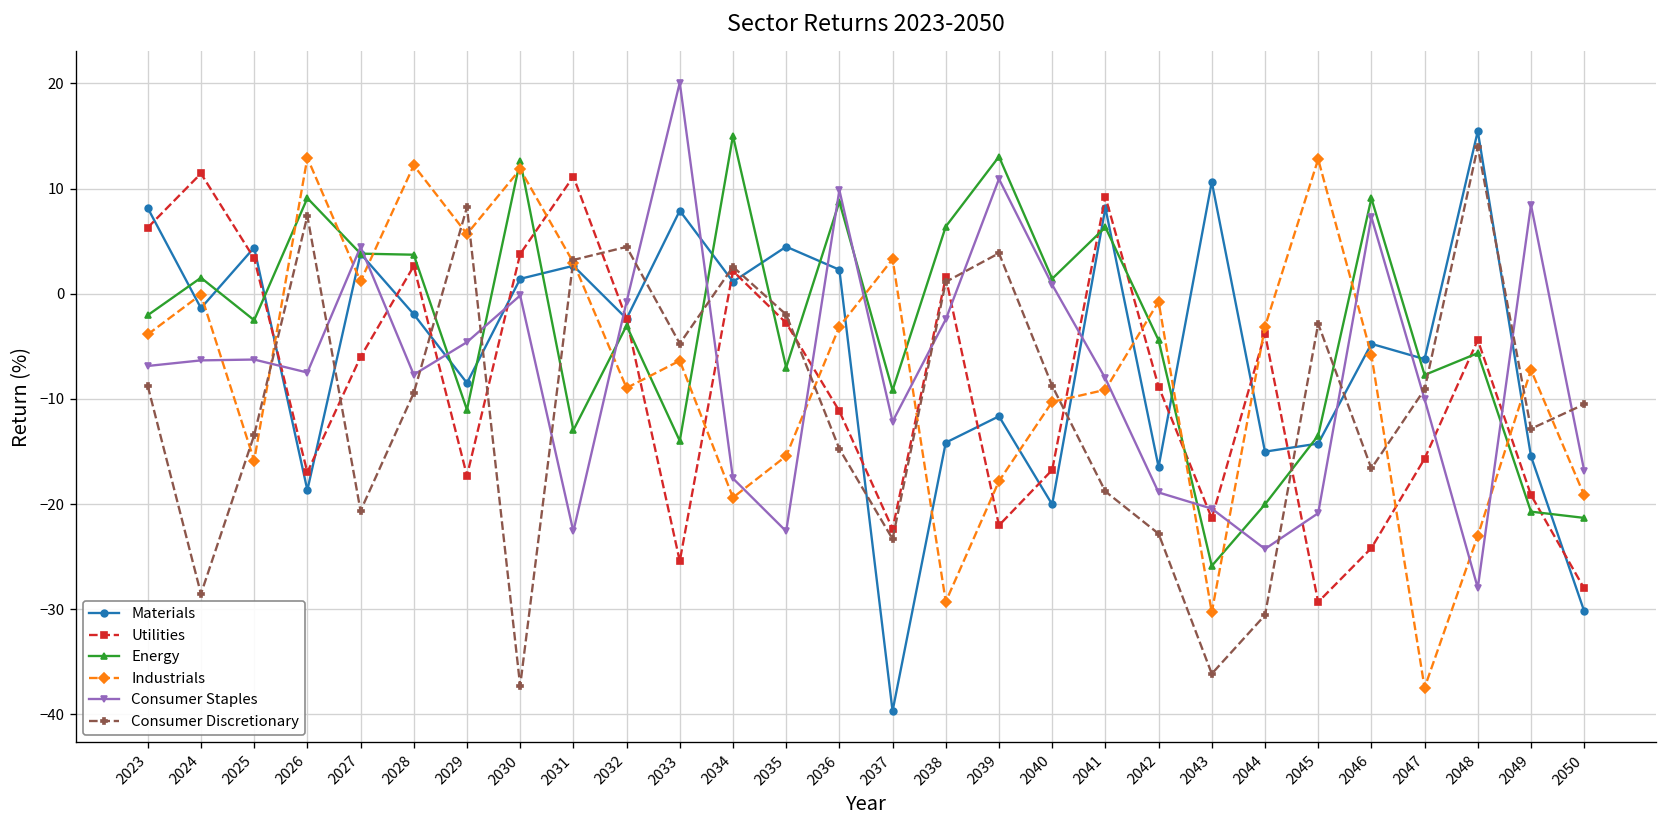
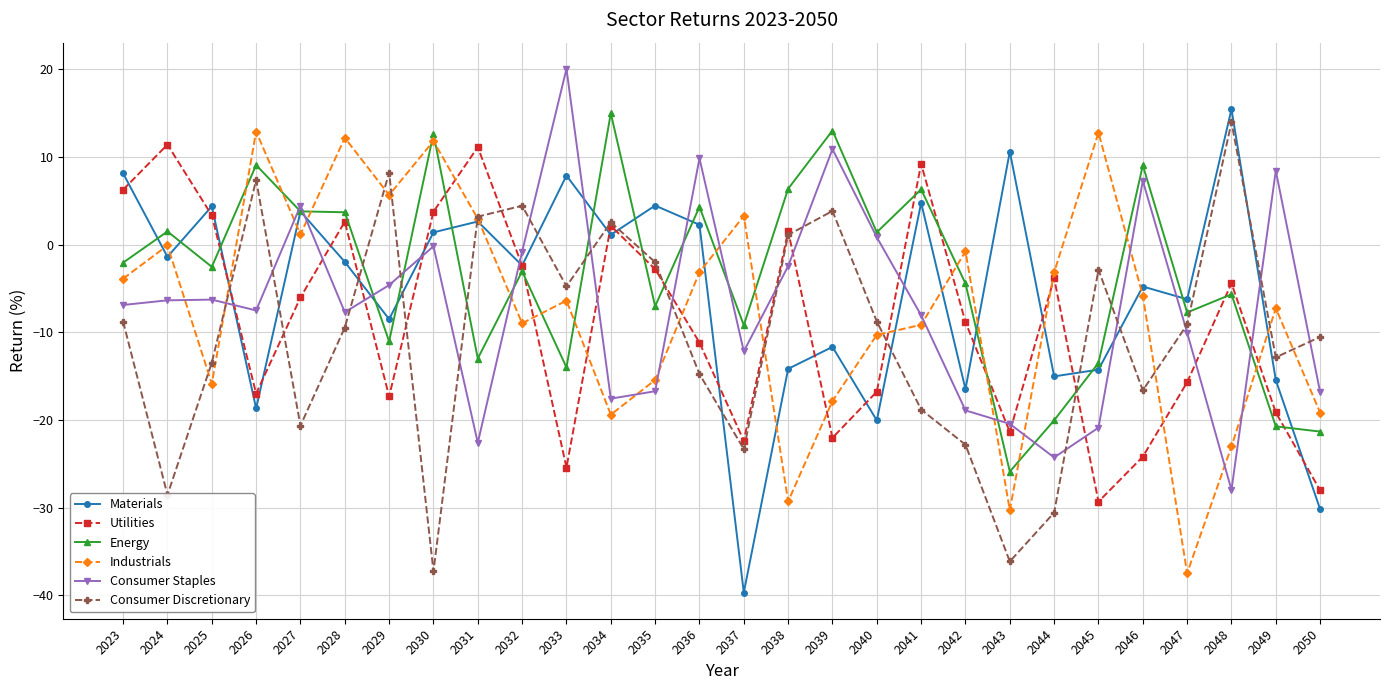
Consumer Staples, 2035: -23 -> -17
Energy, 2036: 9 -> 4
Materials, 2041: 8 -> 5
